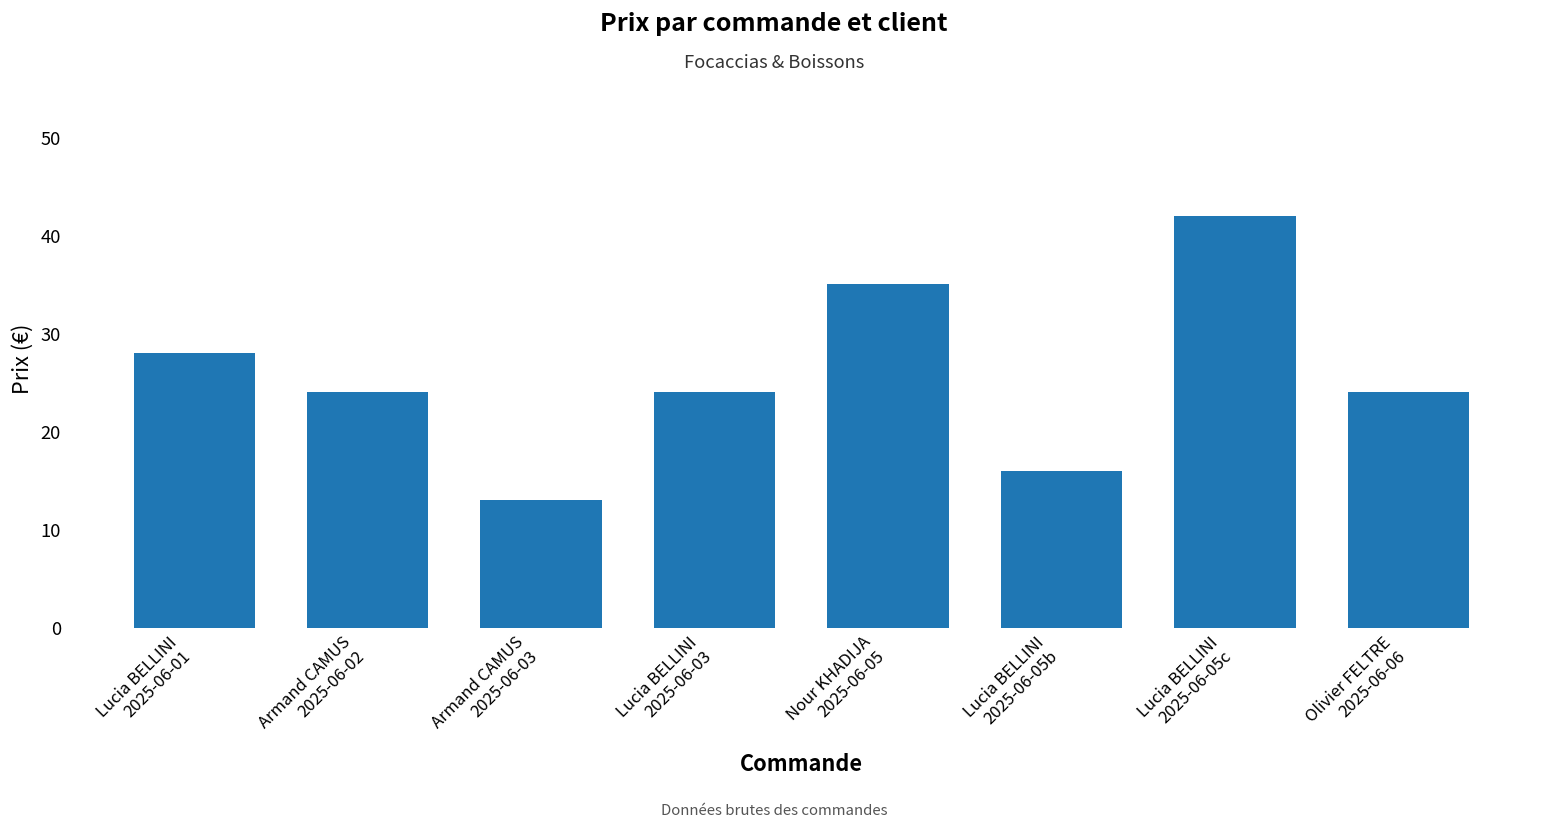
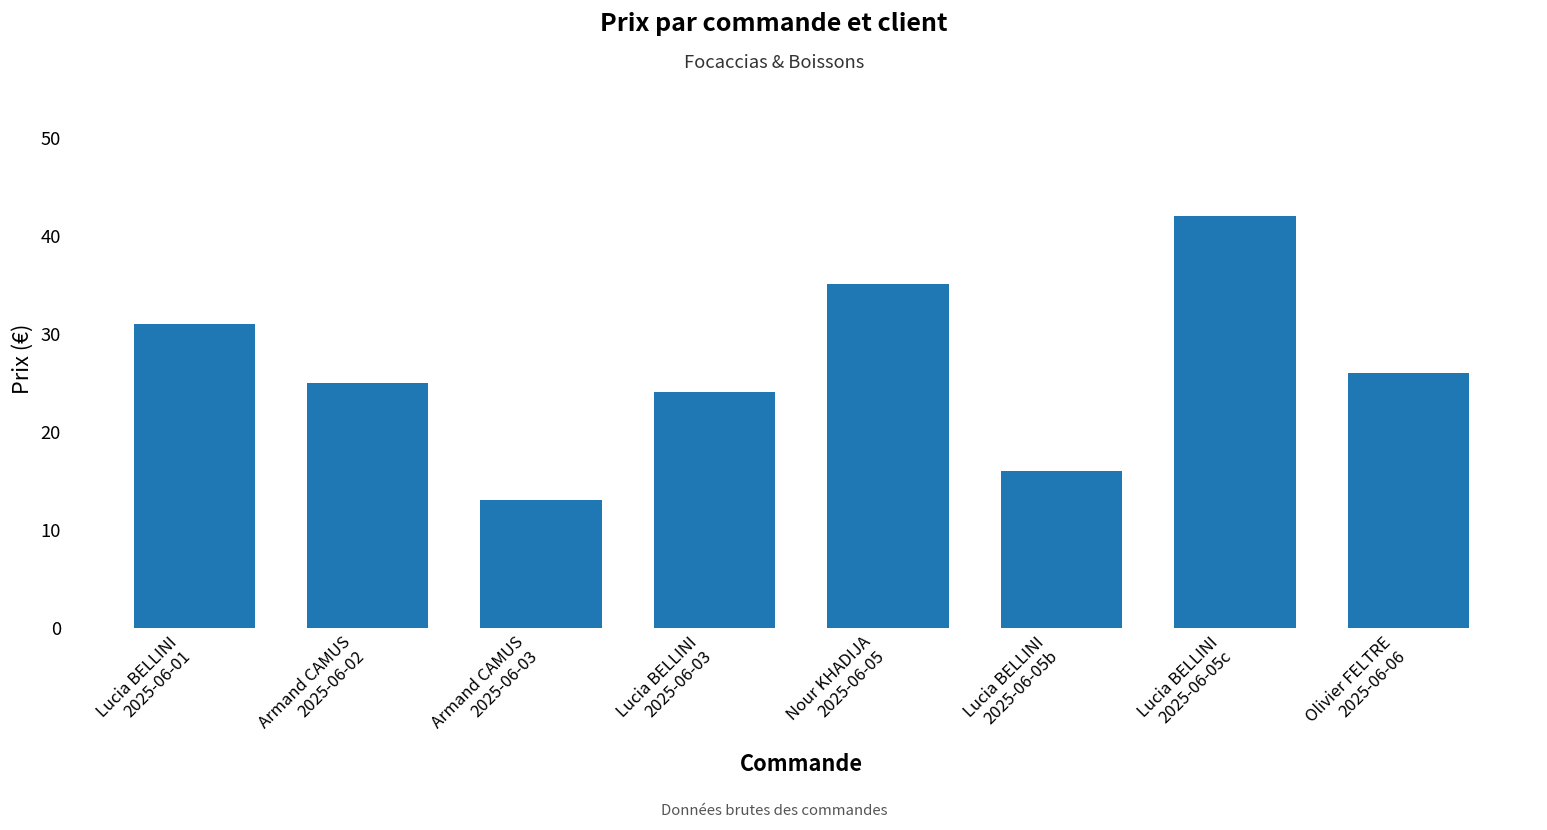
Lucia BELLINI 2025-06-01: 28 -> 31
Armand CAMUS 2025-06-02: 24 -> 25
Olivier FELTRE 2025-06-06: 24 -> 26
